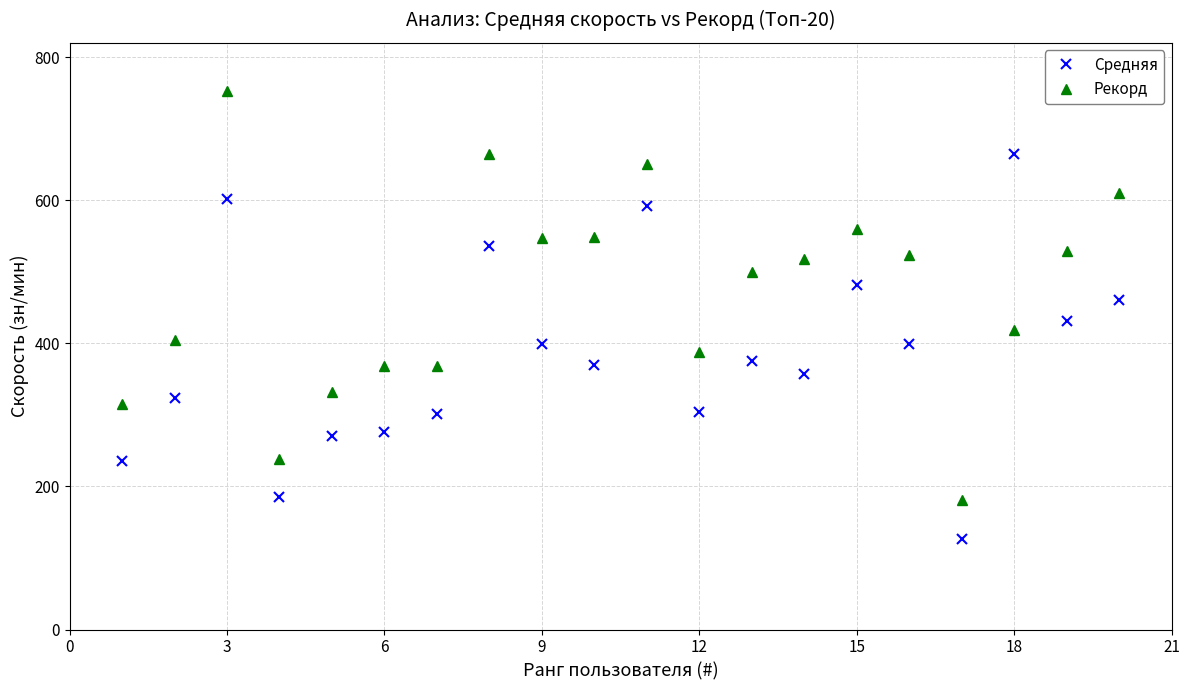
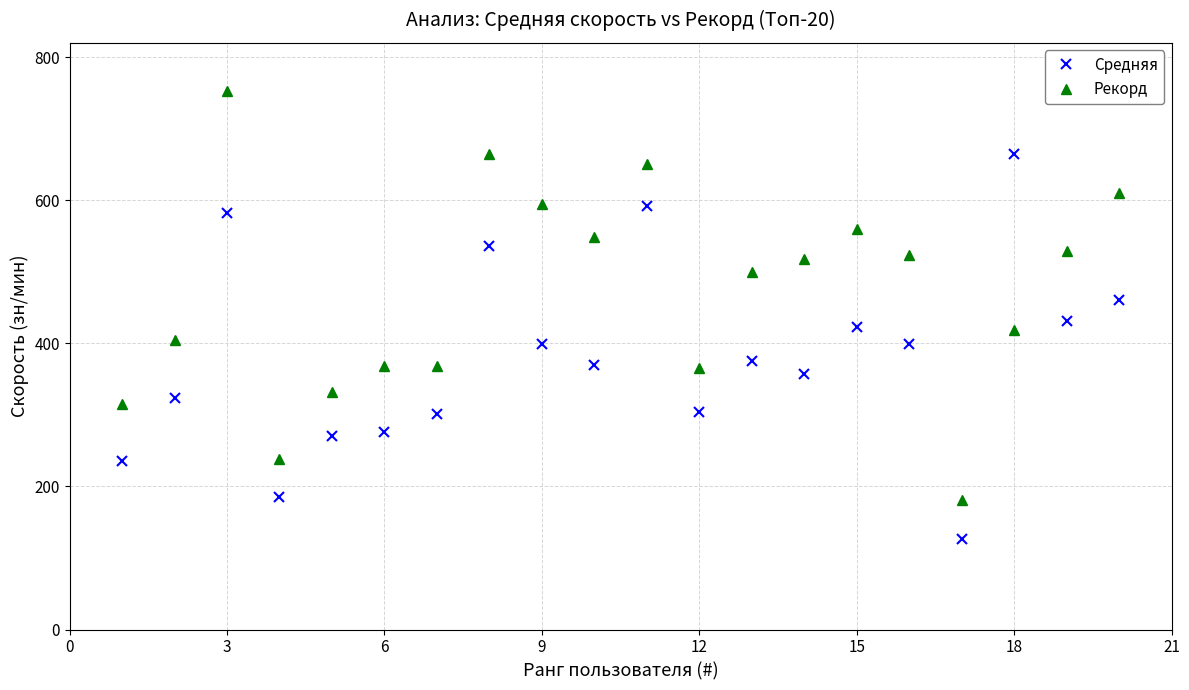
Средняя, 3: 600 -> 580
Рекорд, 9: 550 -> 600
Рекорд, 12: 390 -> 370
Средняя, 15: 480 -> 420
